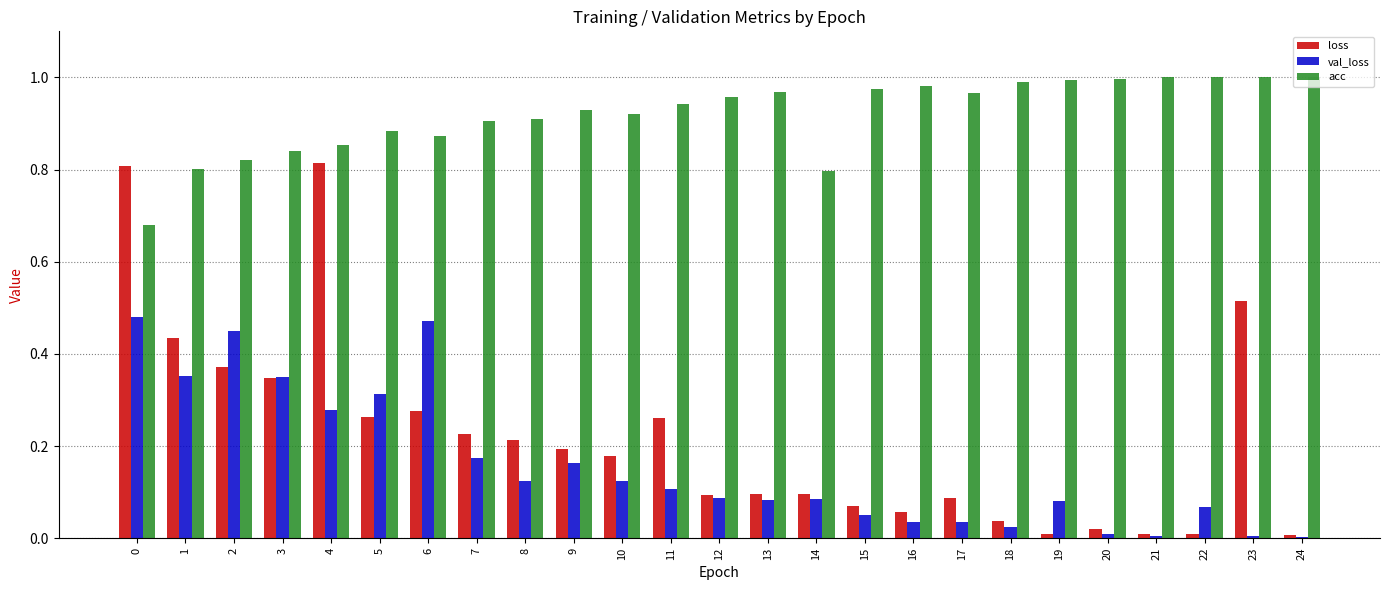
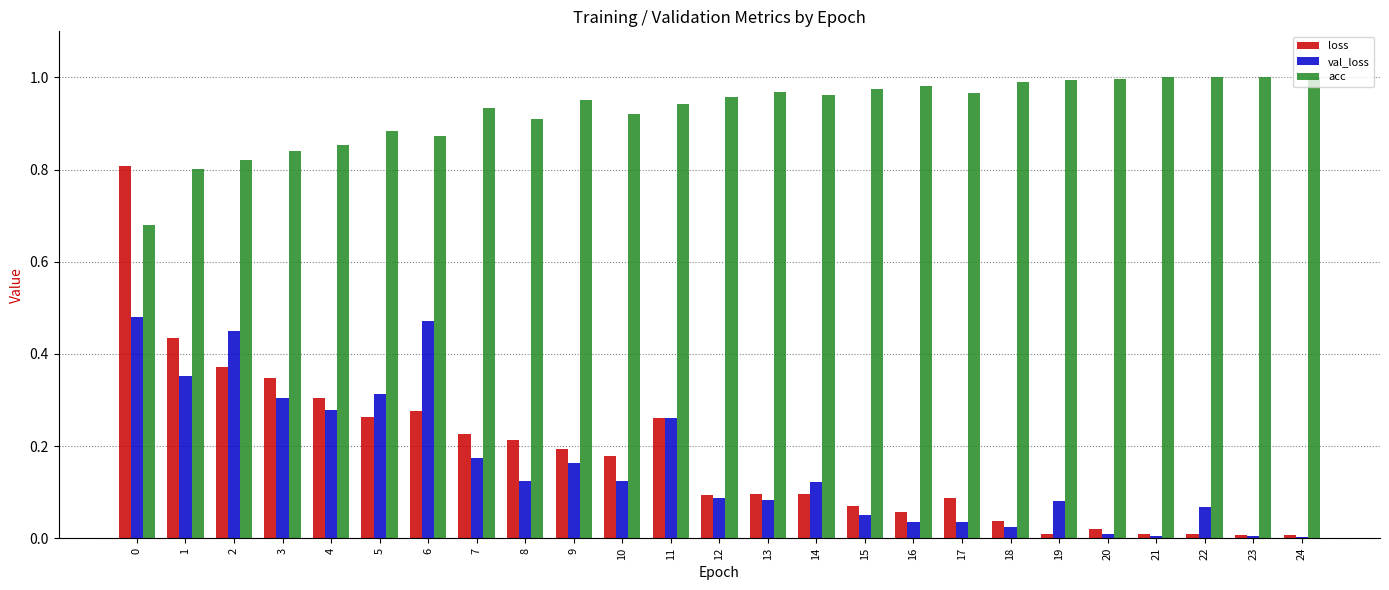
val_loss, 3: 0.35 -> 0.30
loss, 4: 0.81 -> 0.30
acc, 7: 0.90 -> 0.93
acc, 9: 0.93 -> 0.95
val_loss, 11: 0.11 -> 0.26
val_loss, 14: 0.09 -> 0.12
acc, 14: 0.80 -> 0.96
loss, 23: 0.51 -> 0.01
